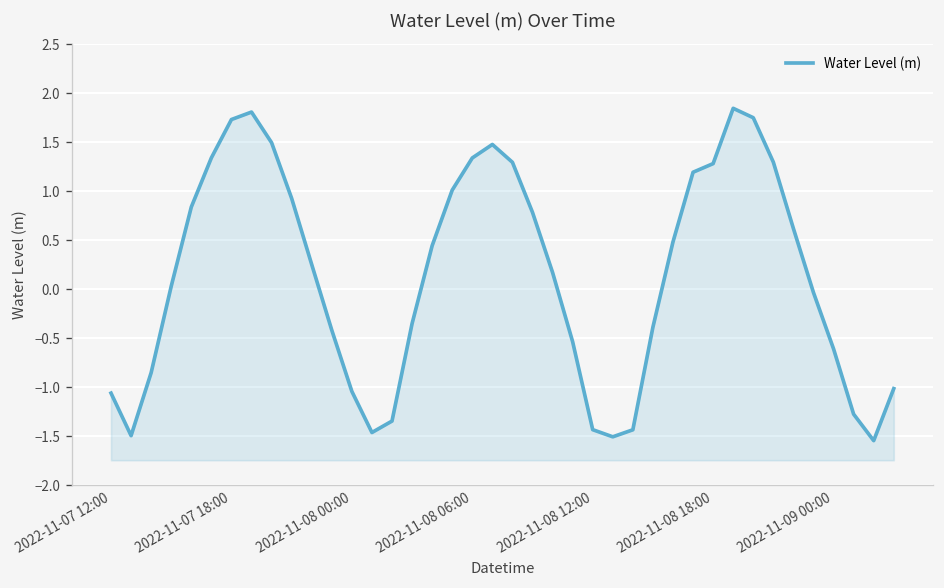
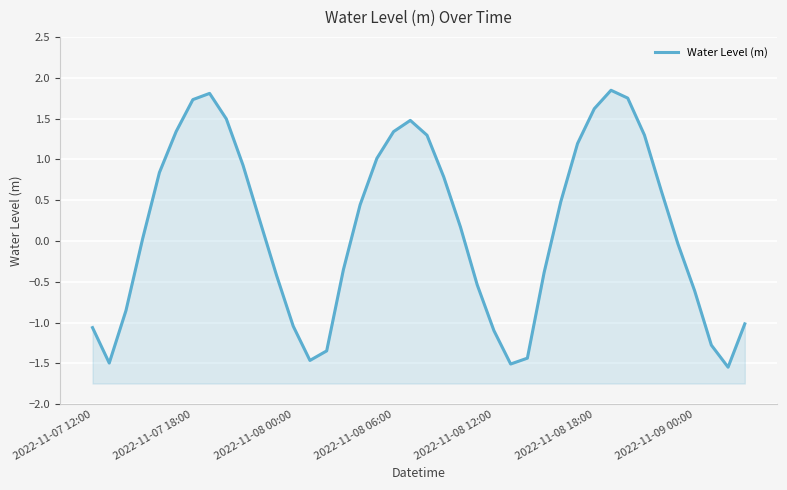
2022-11-08 12:00: -1.4 -> -1.1
2022-11-08 18:00: 1.3 -> 1.6
